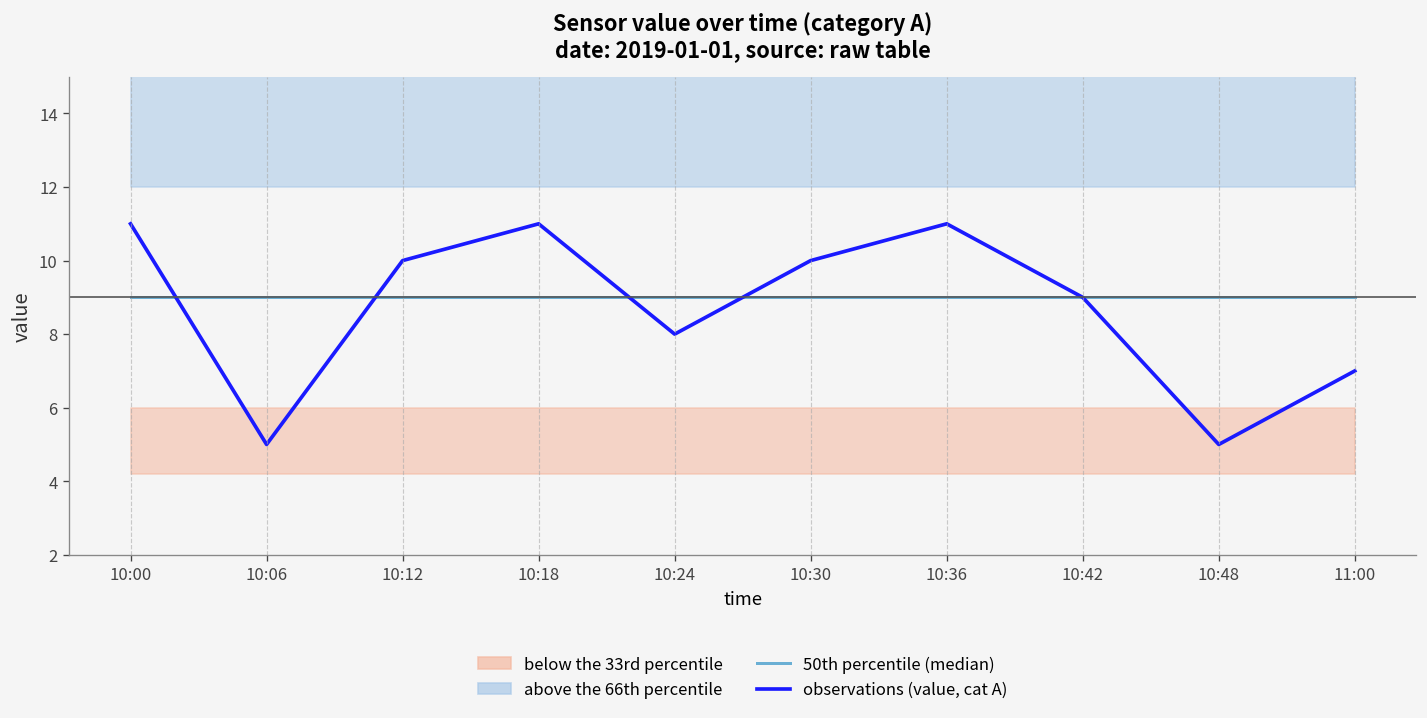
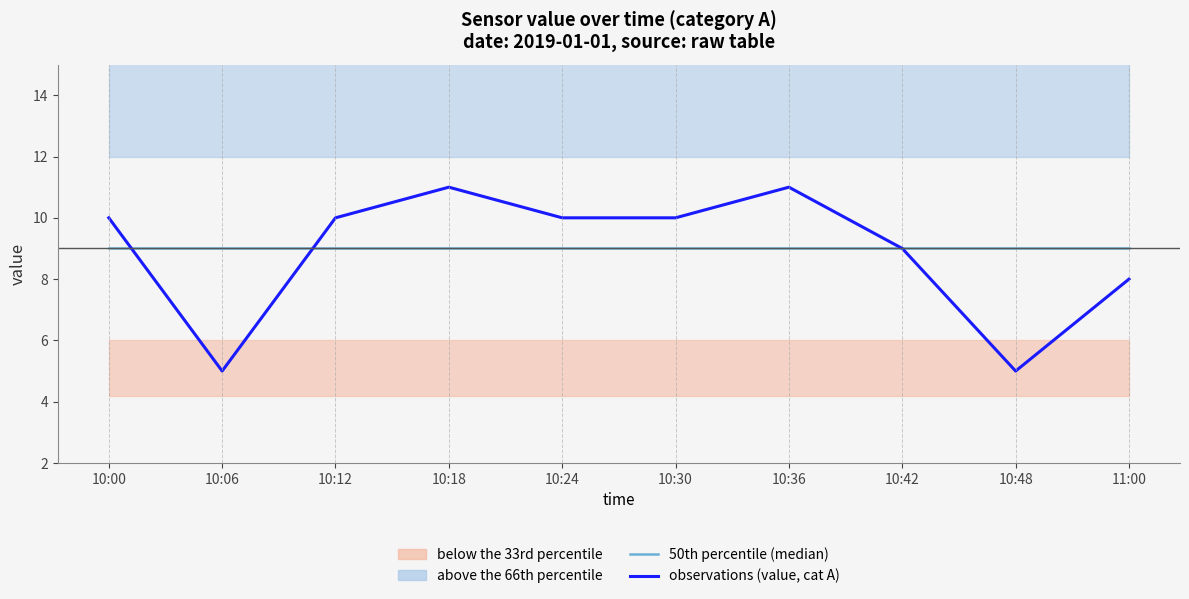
observations (value, cat A), 10:00: 11 -> 10
observations (value, cat A), 10:24: 8 -> 10
observations (value, cat A), 11:00: 7 -> 8
